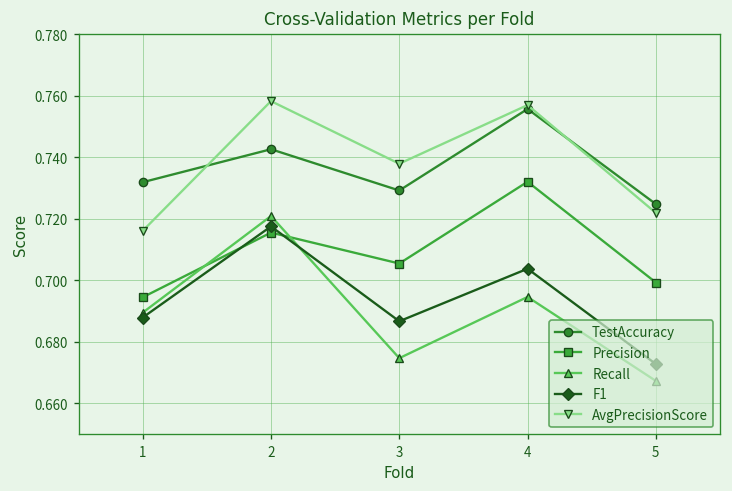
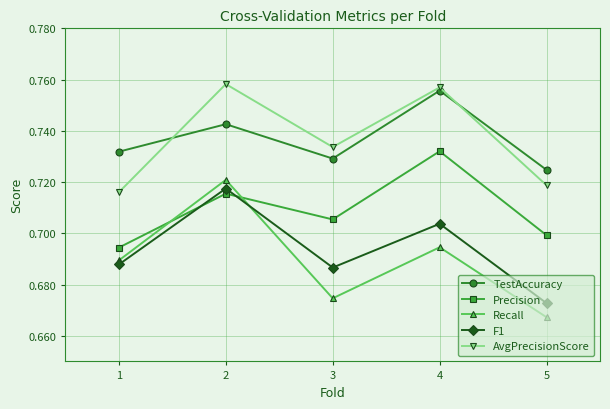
AvgPrecisionScore, 3: 0.738 -> 0.734
AvgPrecisionScore, 5: 0.722 -> 0.719
